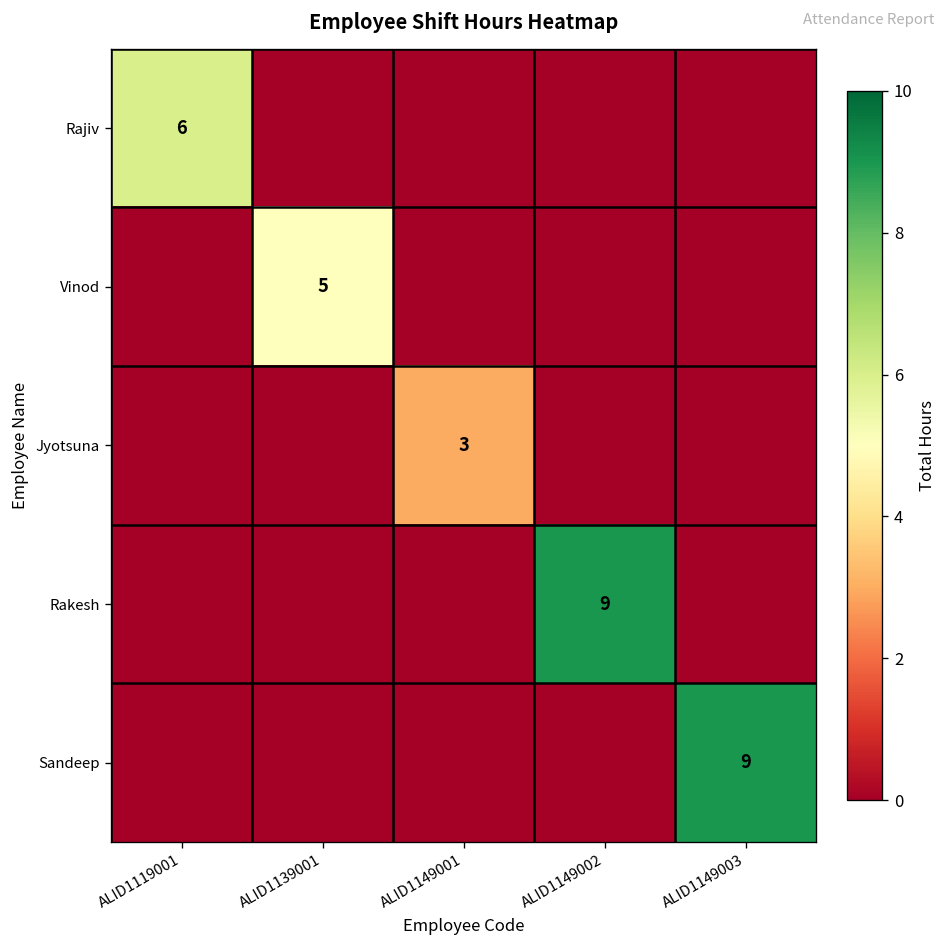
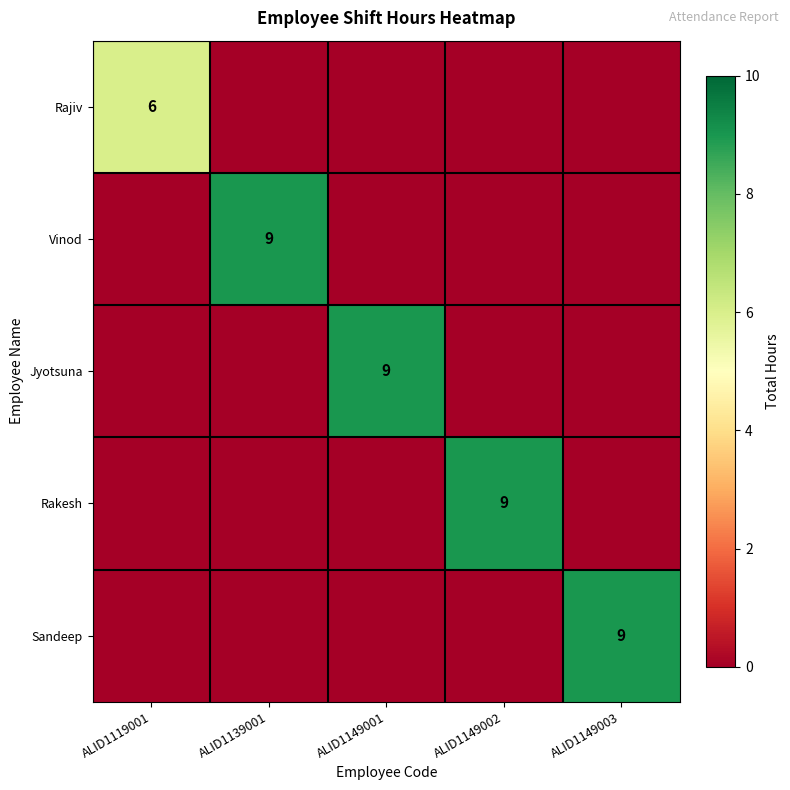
Vinod, ALID1139001: 5 -> 9
Jyotsuna, ALID1149001: 3 -> 9
